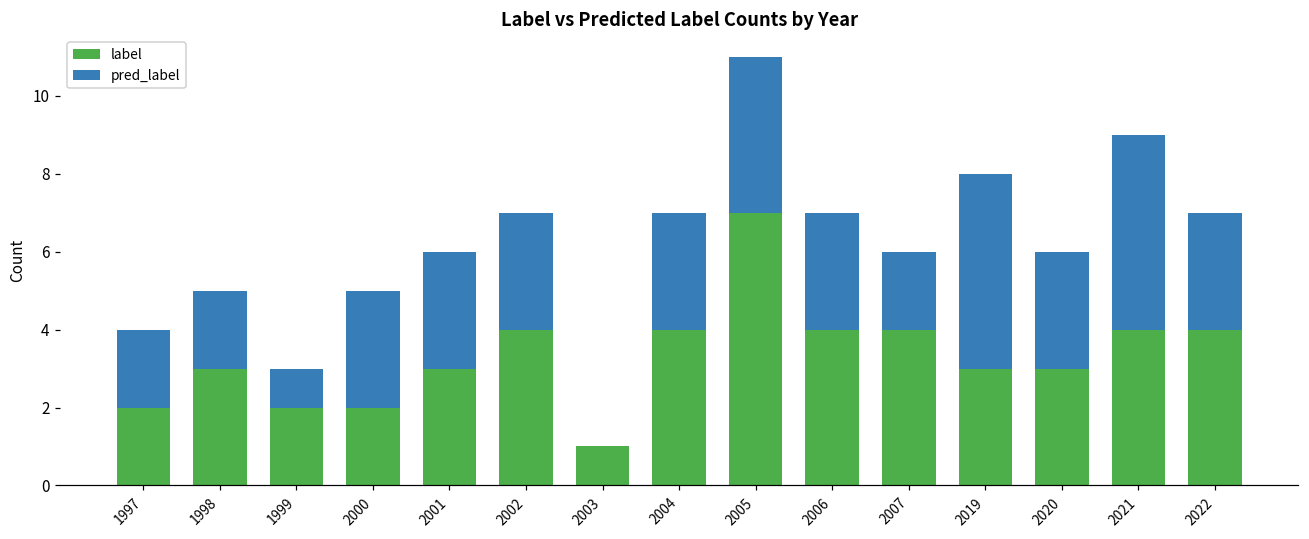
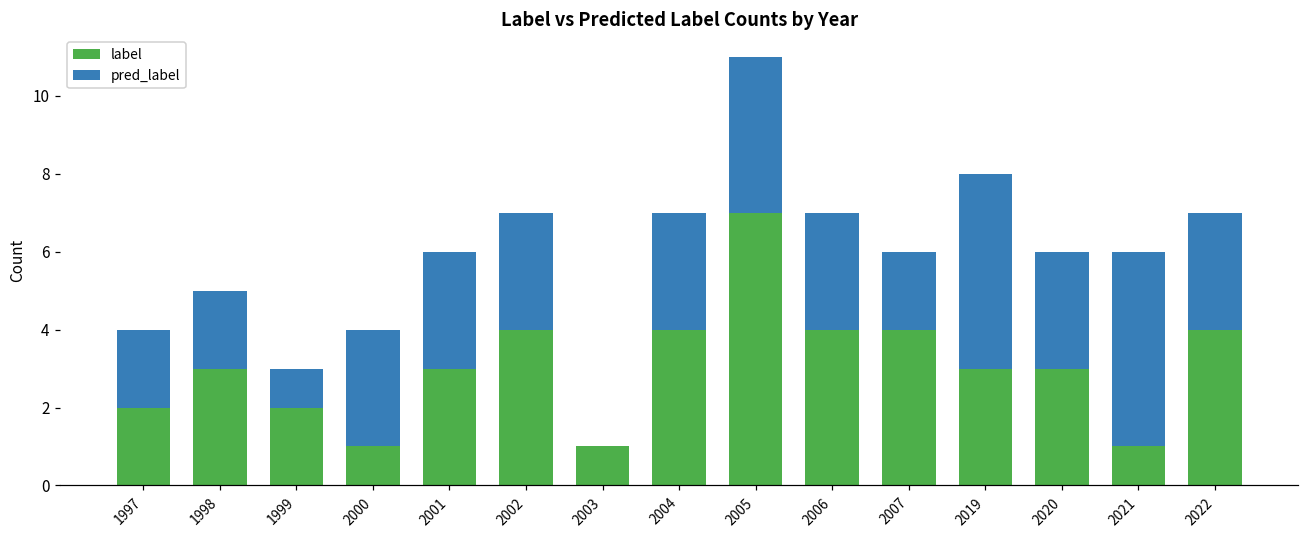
label, 2000: 2 -> 1
label, 2021: 4 -> 1
